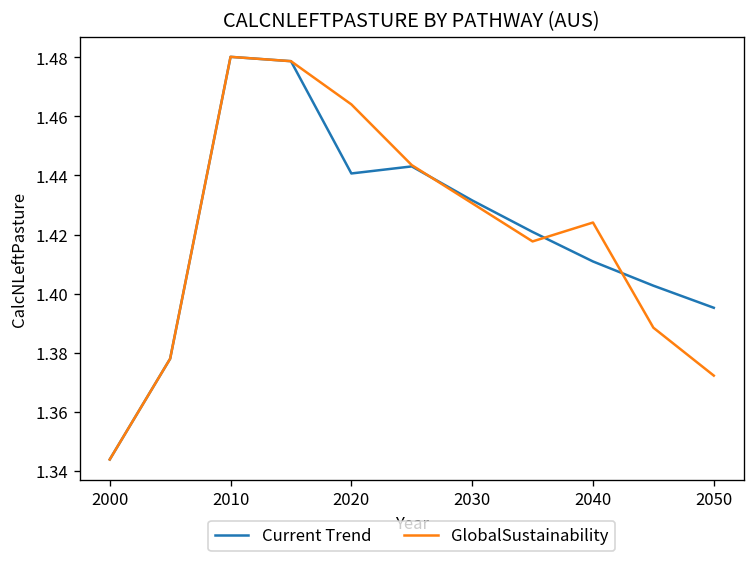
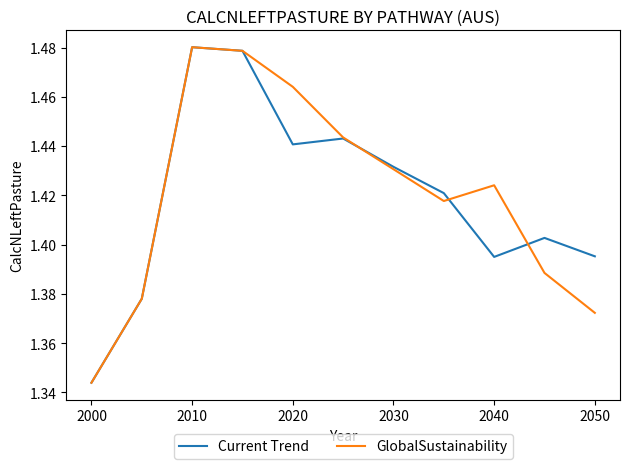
Current Trend, 2040: 1.411 -> 1.395
